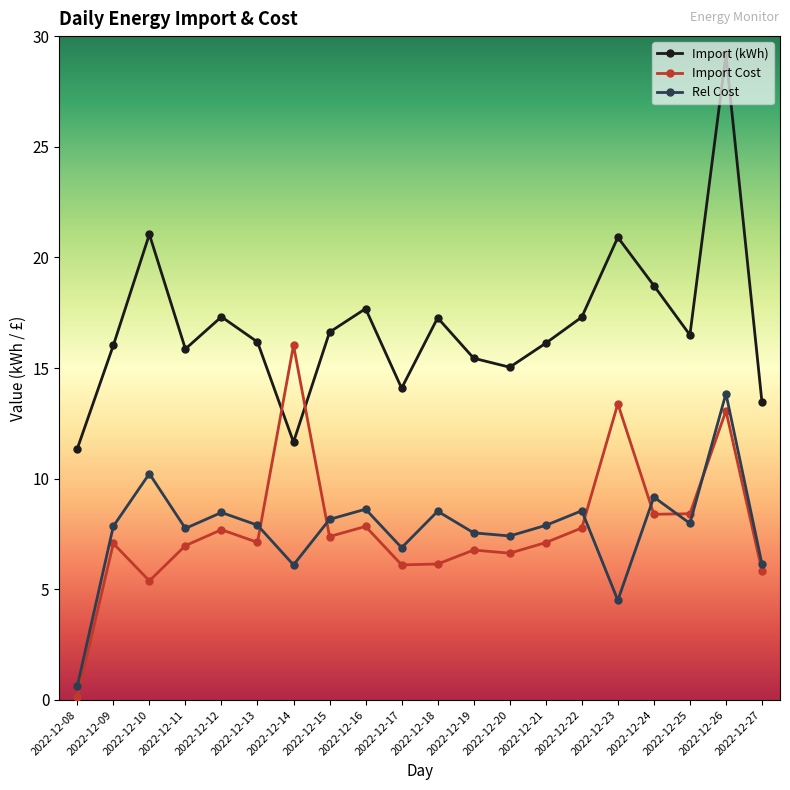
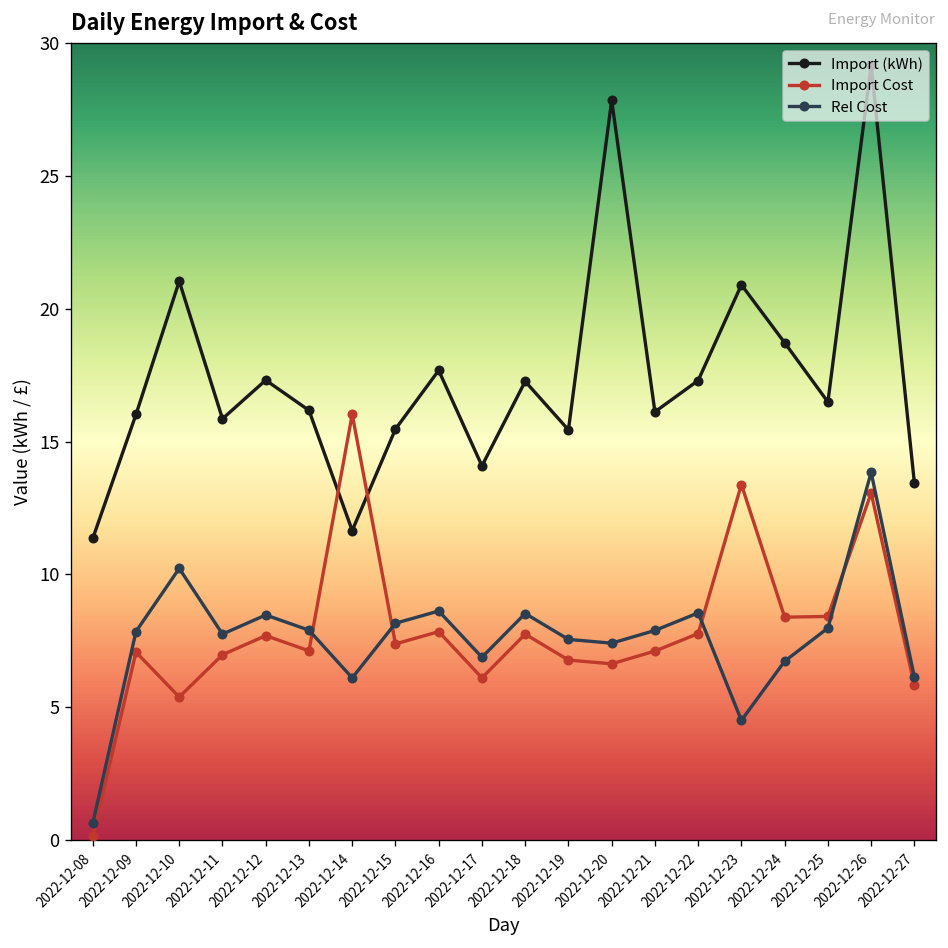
Import (kWh), 2022-12-15: 16.6 -> 15.5
Import Cost, 2022-12-18: 6.1 -> 7.8
Import (kWh), 2022-12-20: 15.0 -> 27.9
Rel Cost, 2022-12-24: 9.2 -> 6.7
